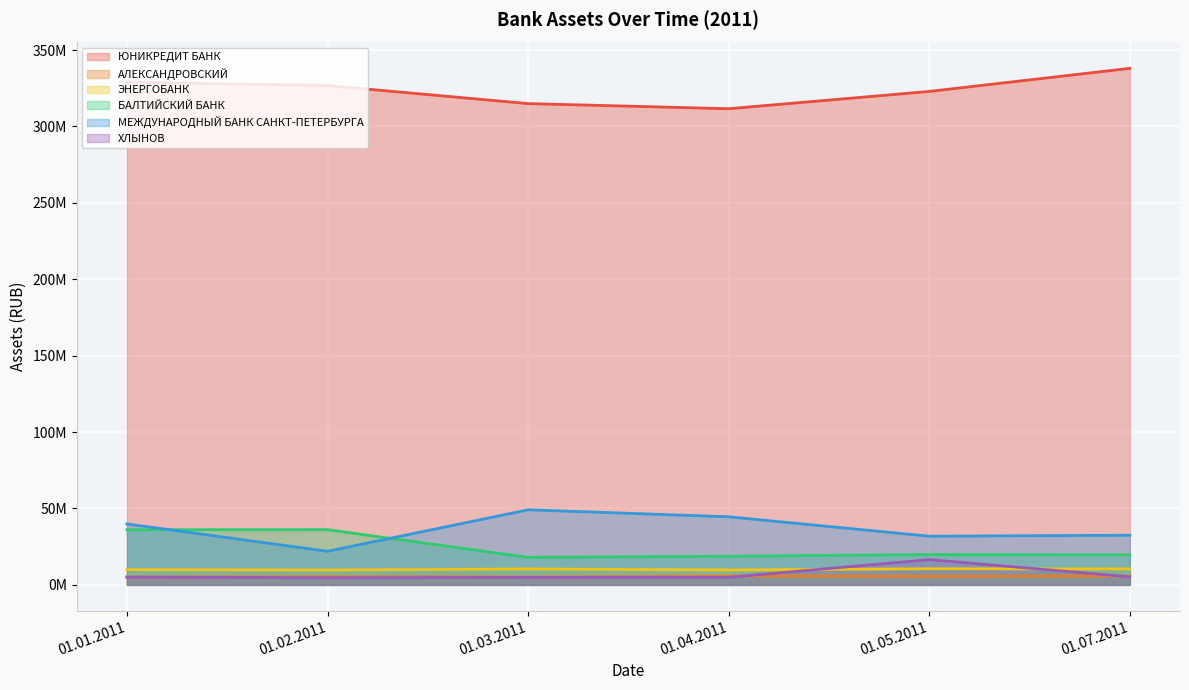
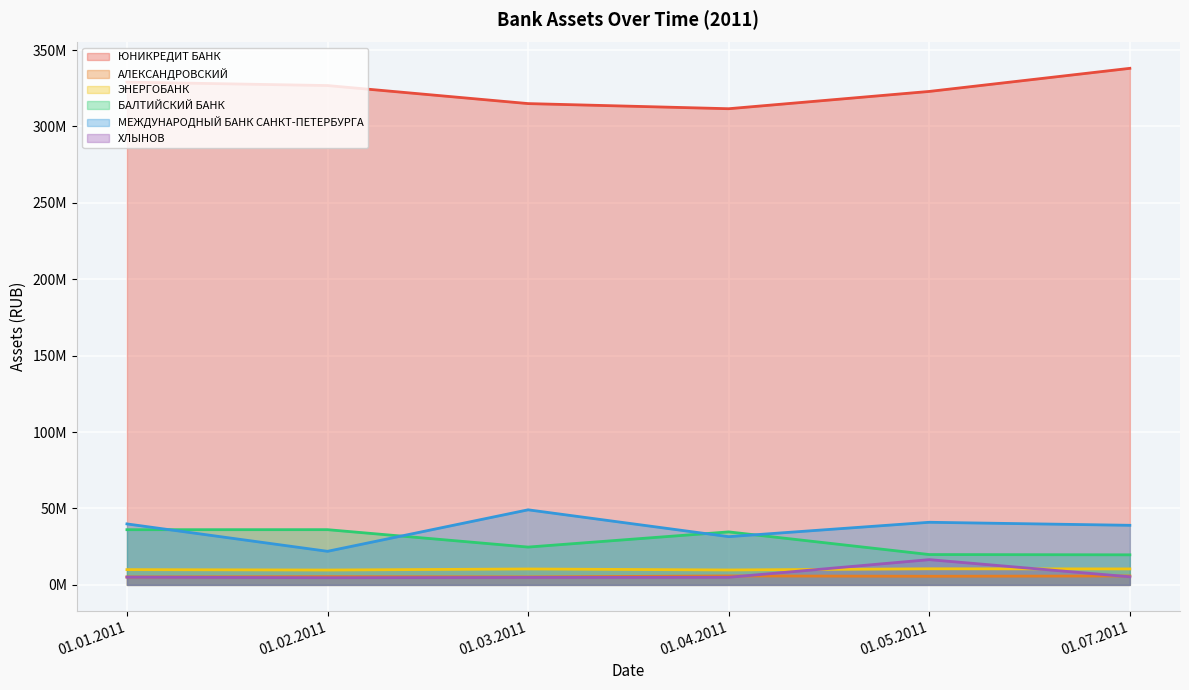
БАЛТИЙСКИЙ БАНК, 01.03.2011: 18000000 -> 25000000
БАЛТИЙСКИЙ БАНК, 01.04.2011: 19000000 -> 35000000
МЕЖДУНАРОДНЫЙ БАНК САНКТ-ПЕТЕРБУРГА, 01.04.2011: 45000000 -> 32000000
МЕЖДУНАРОДНЫЙ БАНК САНКТ-ПЕТЕРБУРГА, 01.05.2011: 32000000 -> 41000000
МЕЖДУНАРОДНЫЙ БАНК САНКТ-ПЕТЕРБУРГА, 01.07.2011: 32000000 -> 39000000
